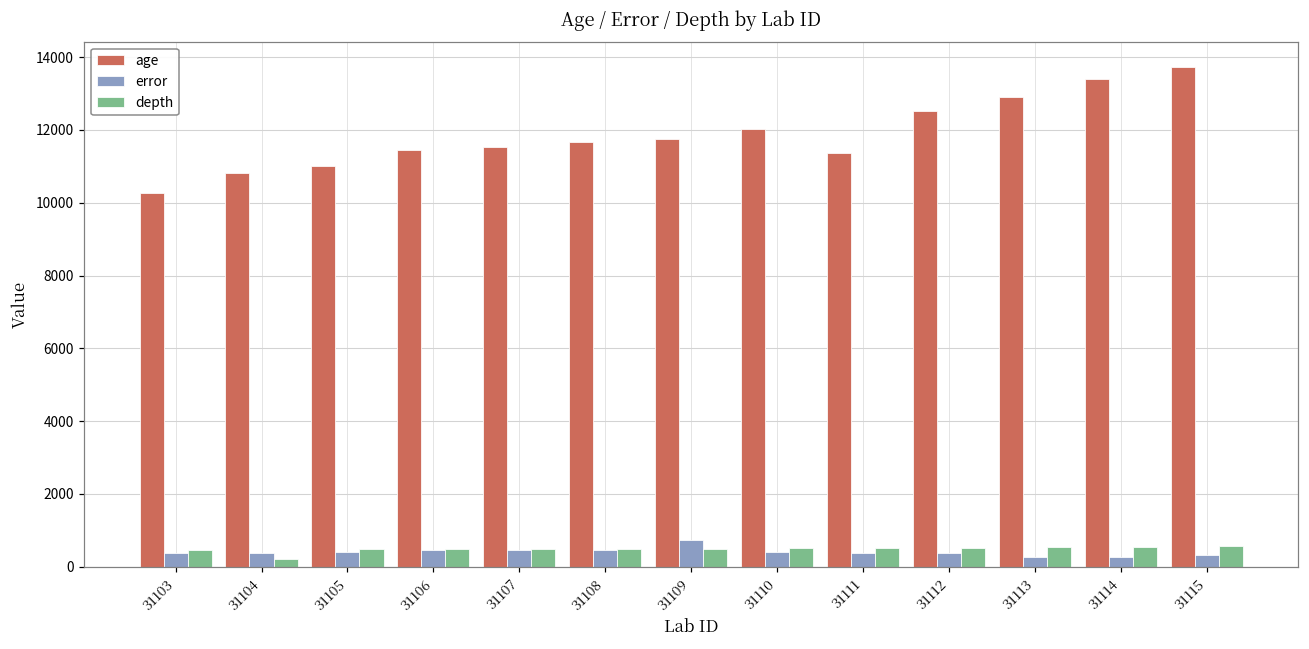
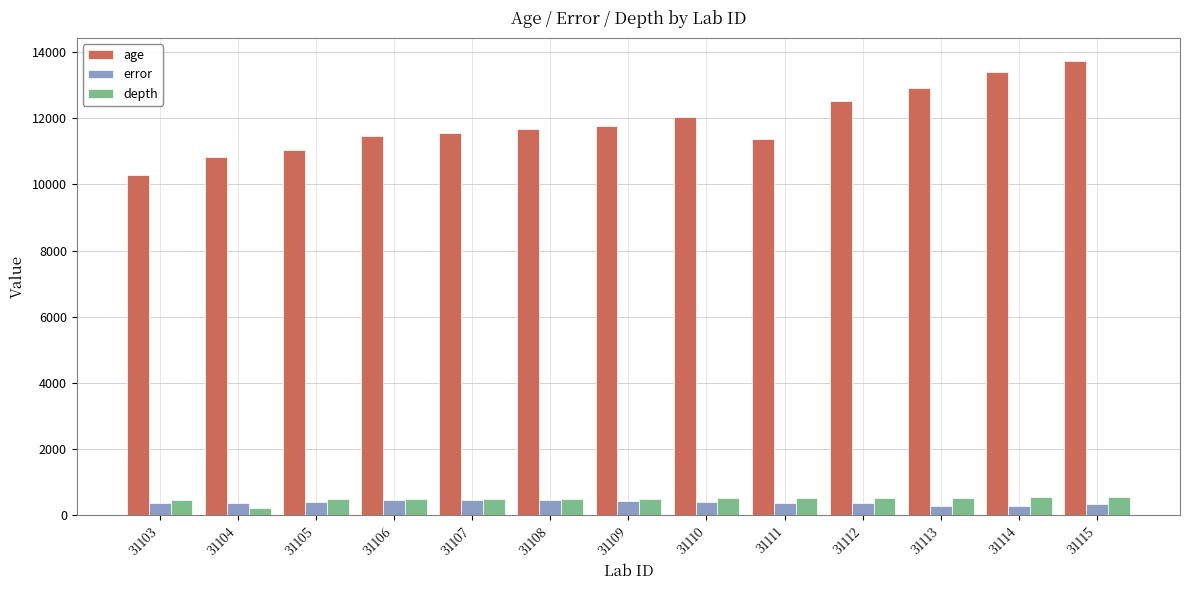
error, 31109: 700 -> 400
